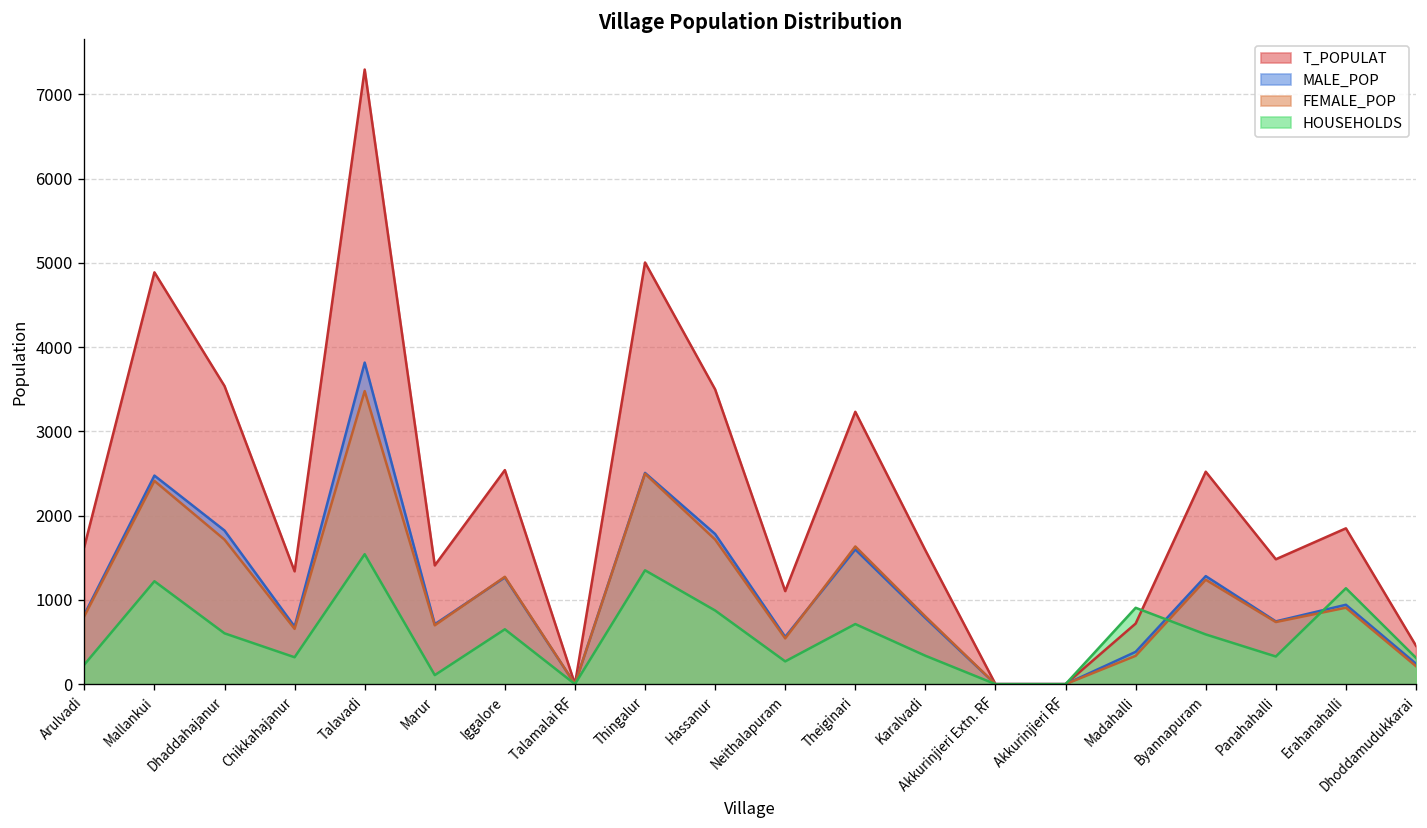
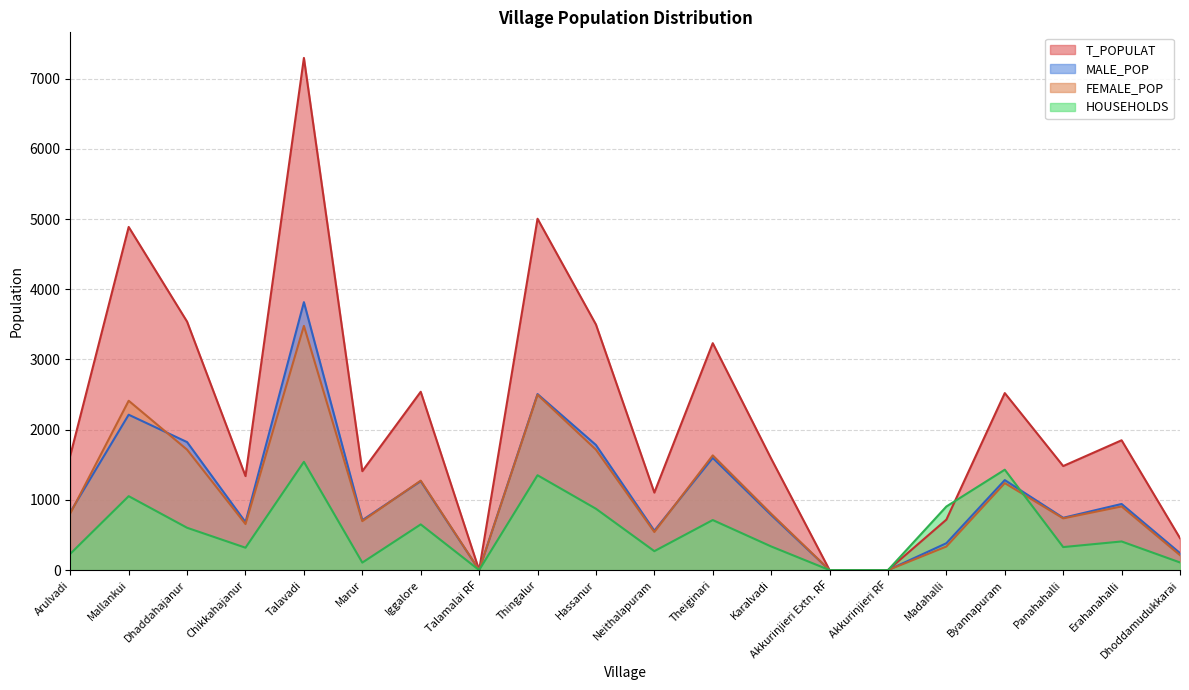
MALE_POP, Mallankui: 2500 -> 2200
HOUSEHOLDS, Mallankui: 1200 -> 1100
HOUSEHOLDS, Byannapuram: 600 -> 1400
HOUSEHOLDS, Erahanahalli: 1100 -> 400
HOUSEHOLDS, Dhoddamudukkarai: 300 -> 100
